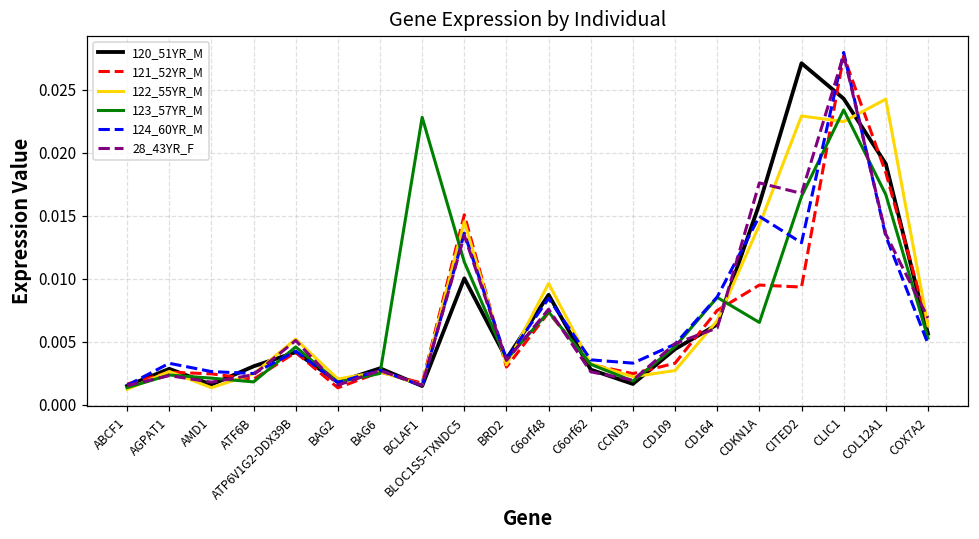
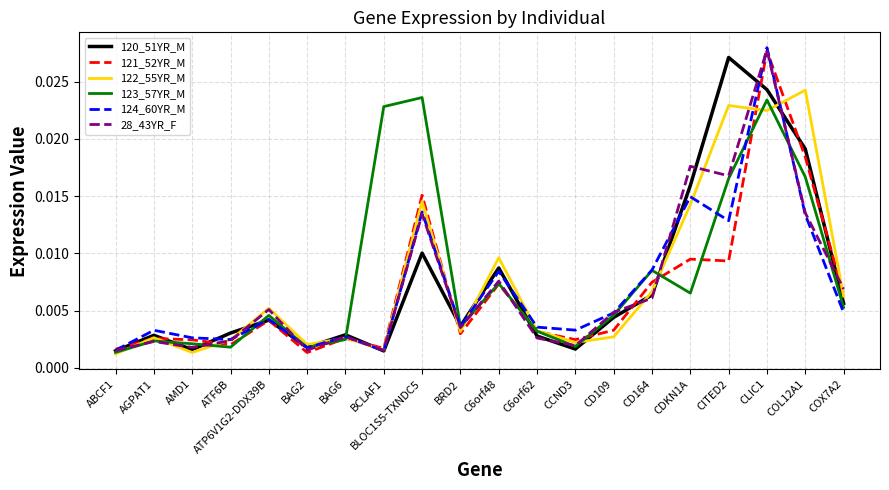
123_57YR_M, BLOC1S5-TXNDC5: 0.0113 -> 0.0236
